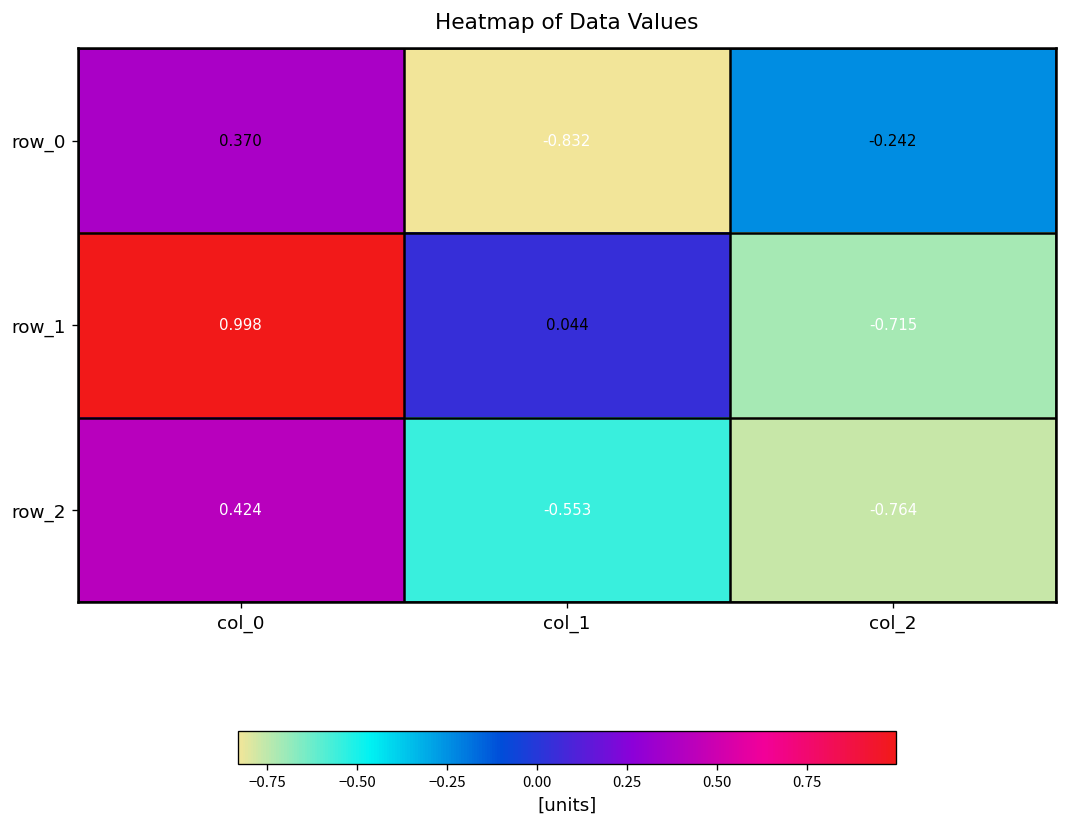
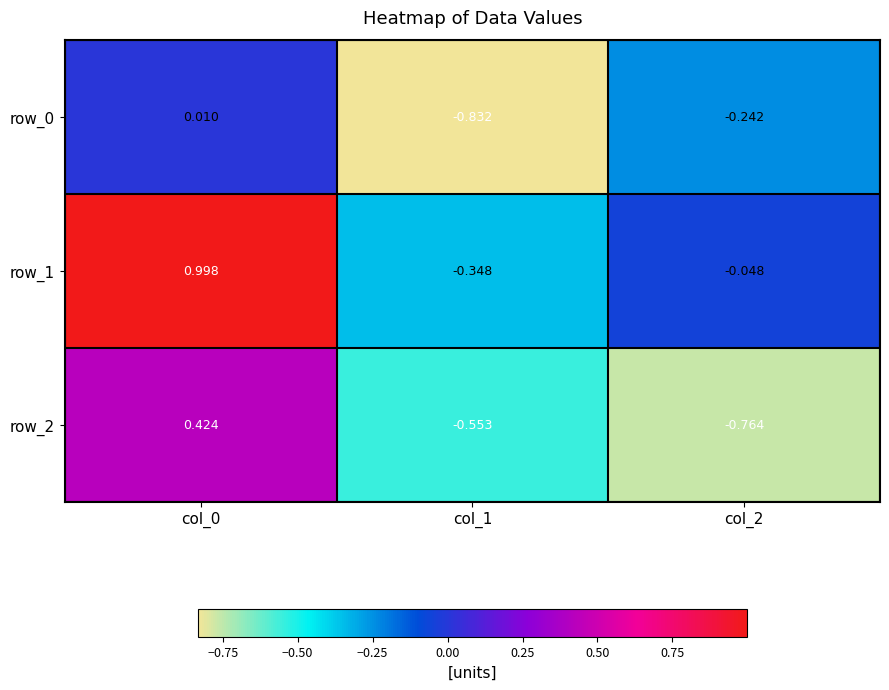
row_0, col_0: 0.370 -> 0.010
row_1, col_1: 0.044 -> -0.348
row_1, col_2: -0.715 -> -0.048
